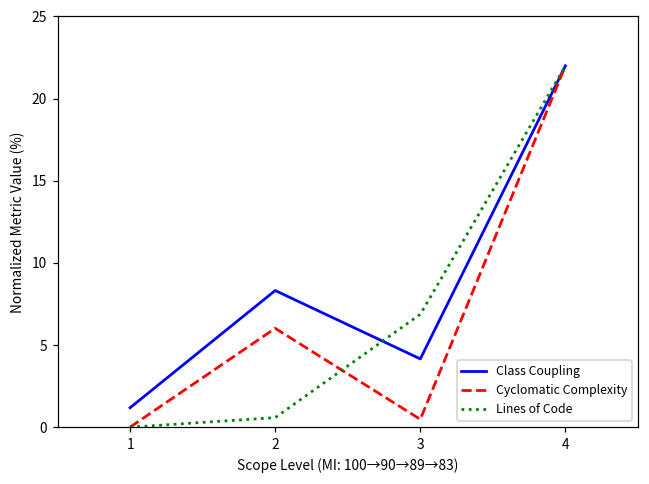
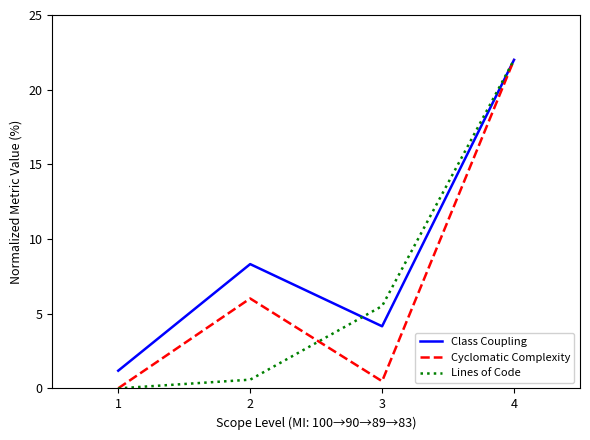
Lines of Code, 3: 6.9 -> 5.5
